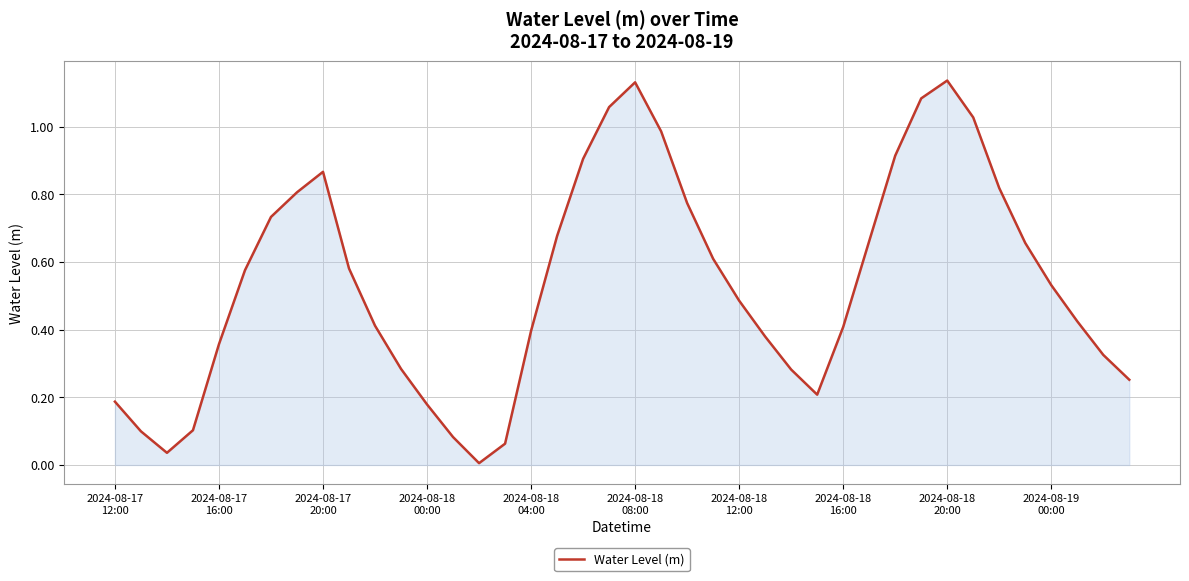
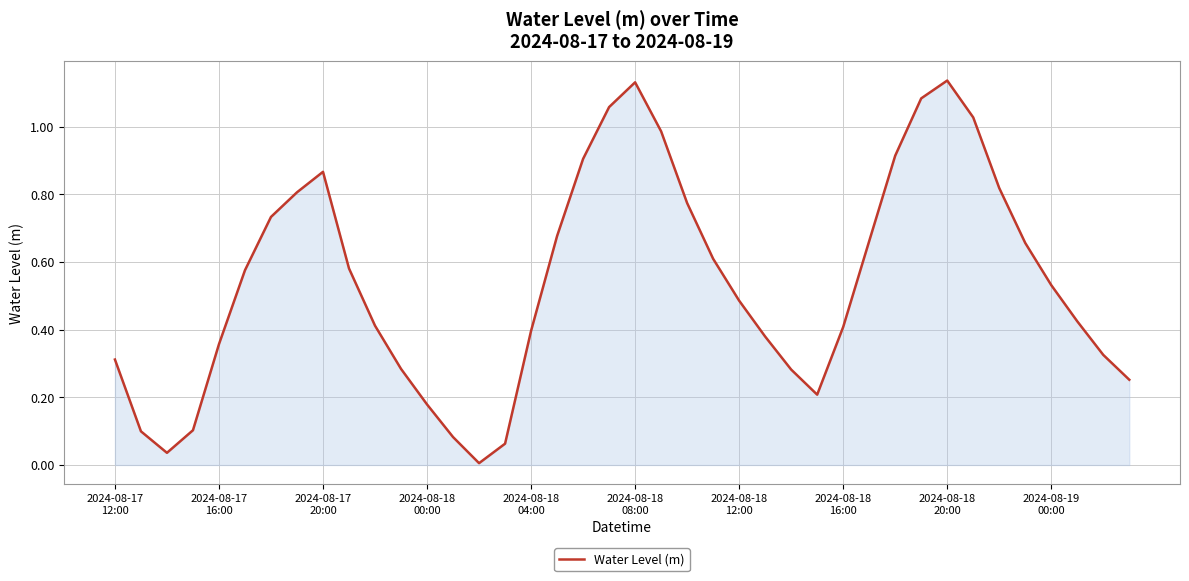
2024-08-17 12:00: 0.19 -> 0.31
